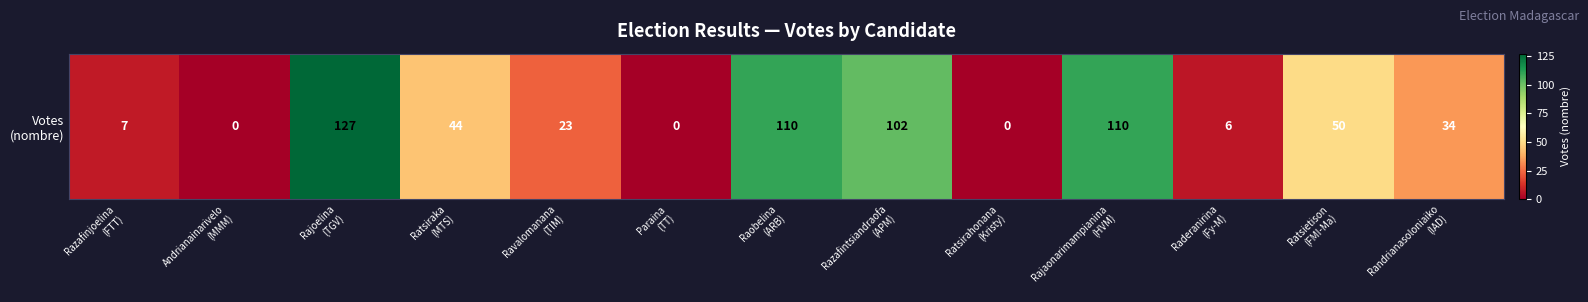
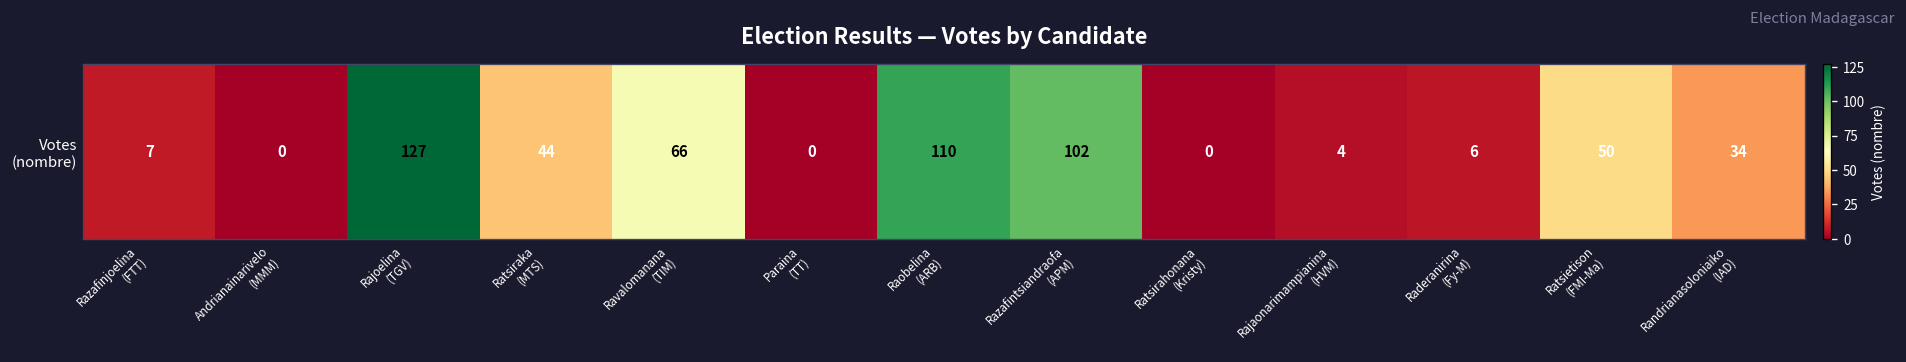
Votes (nombre), Ravalomanana (TIM): 23 -> 66
Votes (nombre), Rajaonarimampianina (HVM): 110 -> 4
